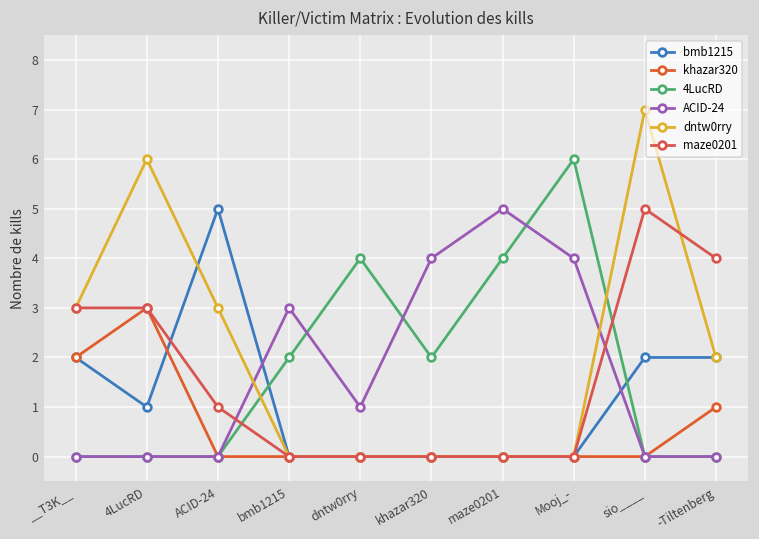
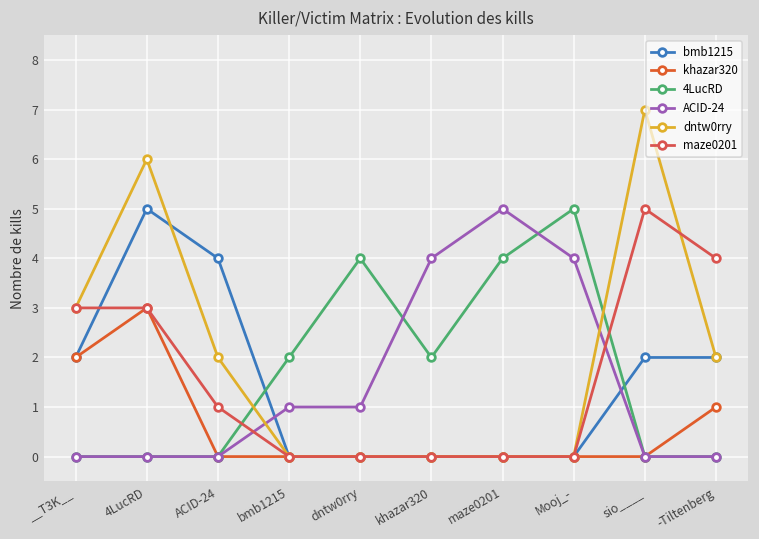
bmb1215, 4LucRD: 1 -> 5
bmb1215, ACID-24: 5 -> 4
dntw0rry, ACID-24: 3 -> 2
ACID-24, bmb1215: 3 -> 1
4LucRD, Mooj_-: 6 -> 5
